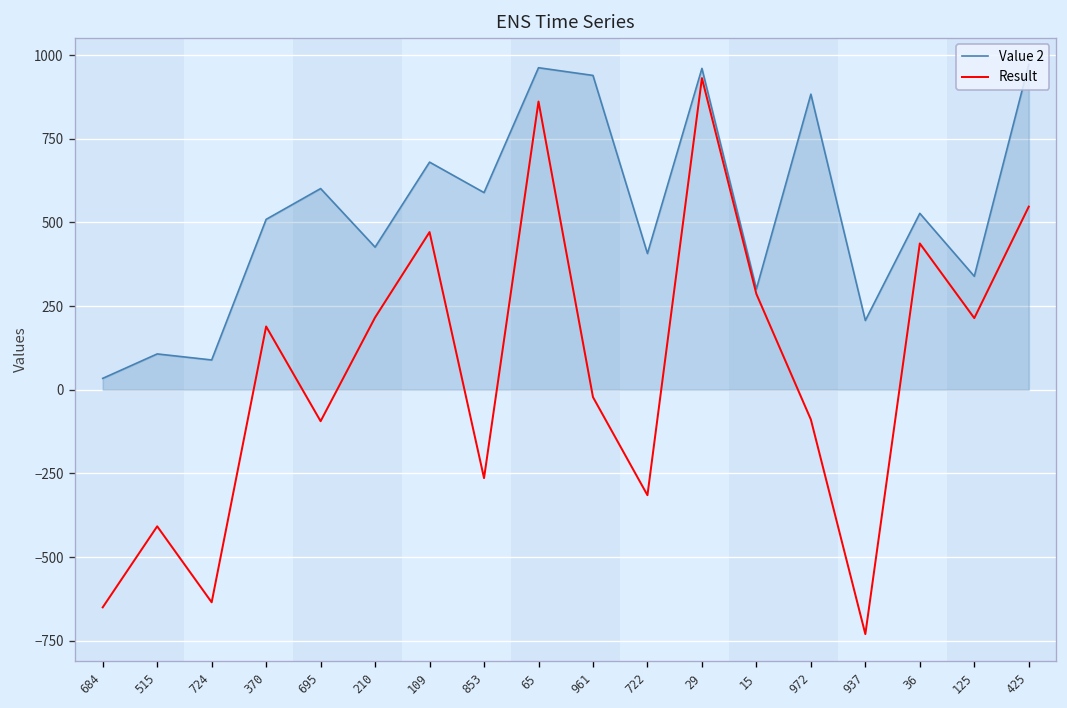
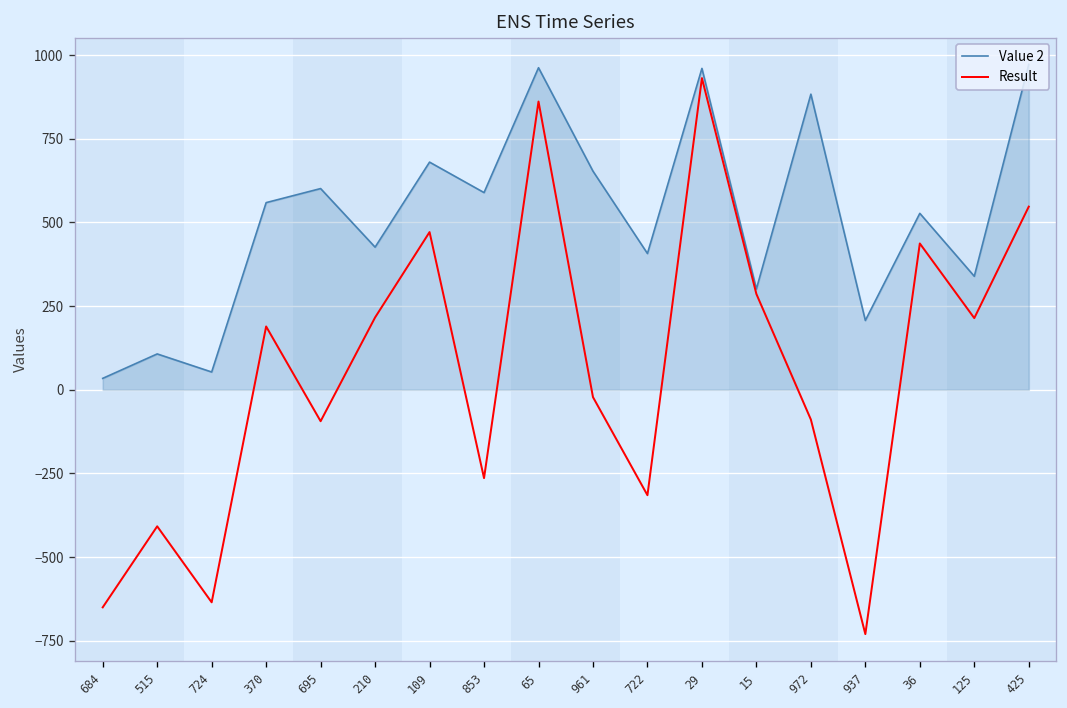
Value 2, 724: 90 -> 50
Value 2, 370: 510 -> 560
Value 2, 961: 940 -> 650
